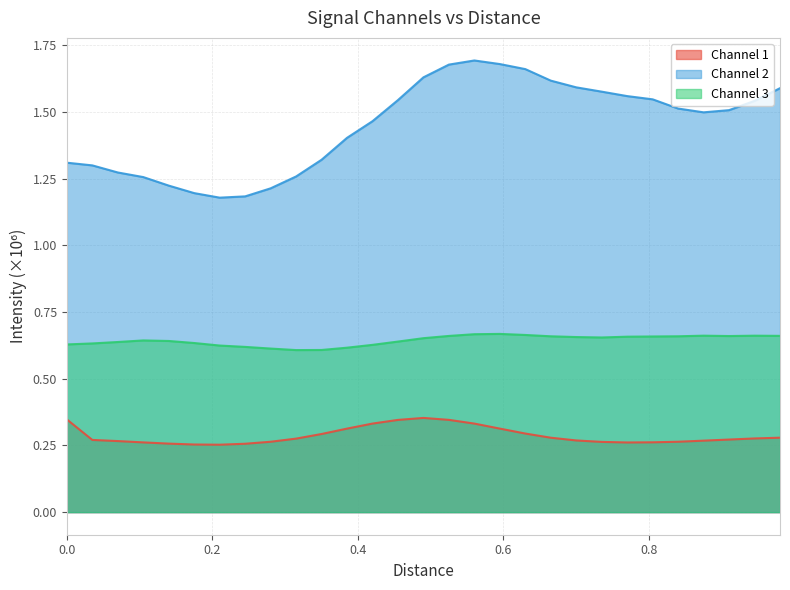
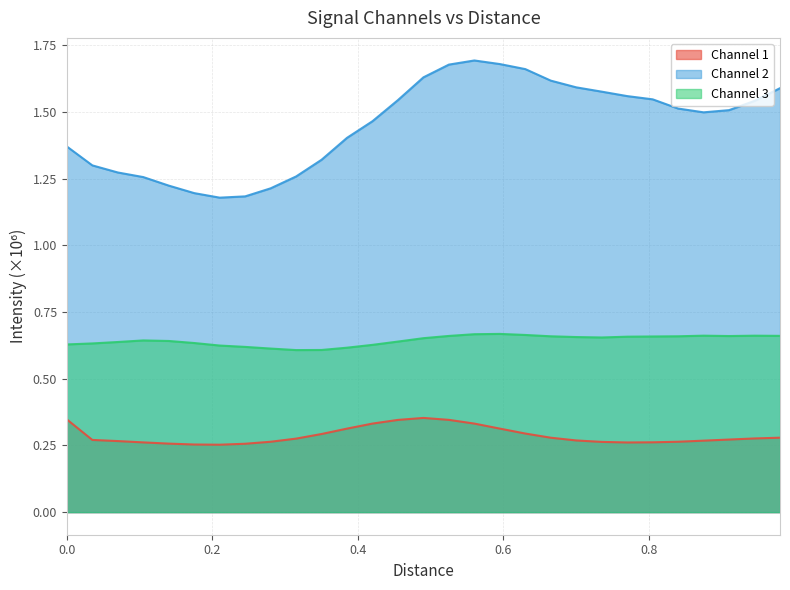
Channel 2, 0.0: 1.31 -> 1.37
